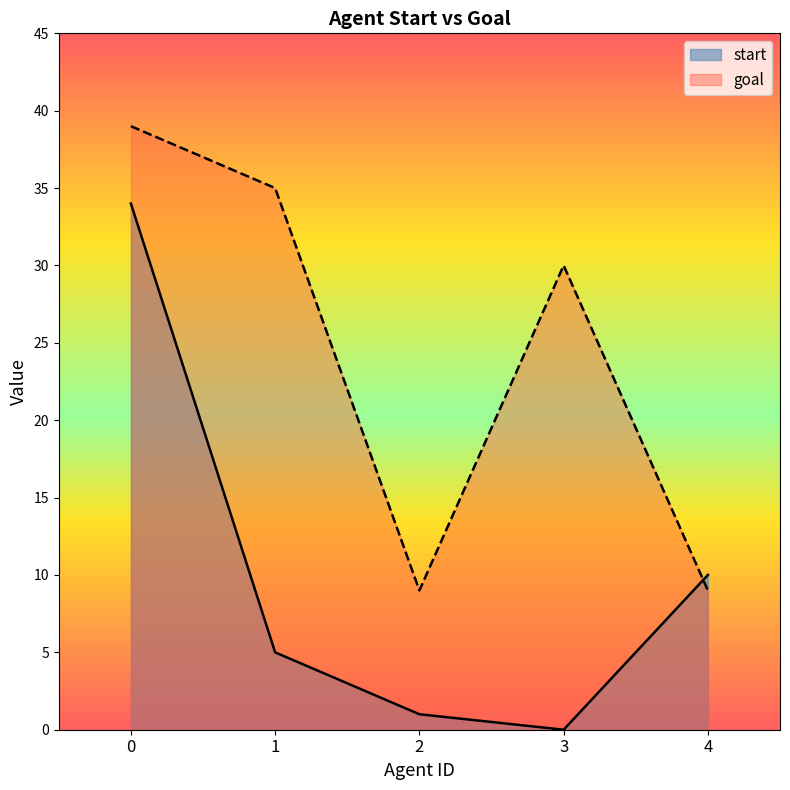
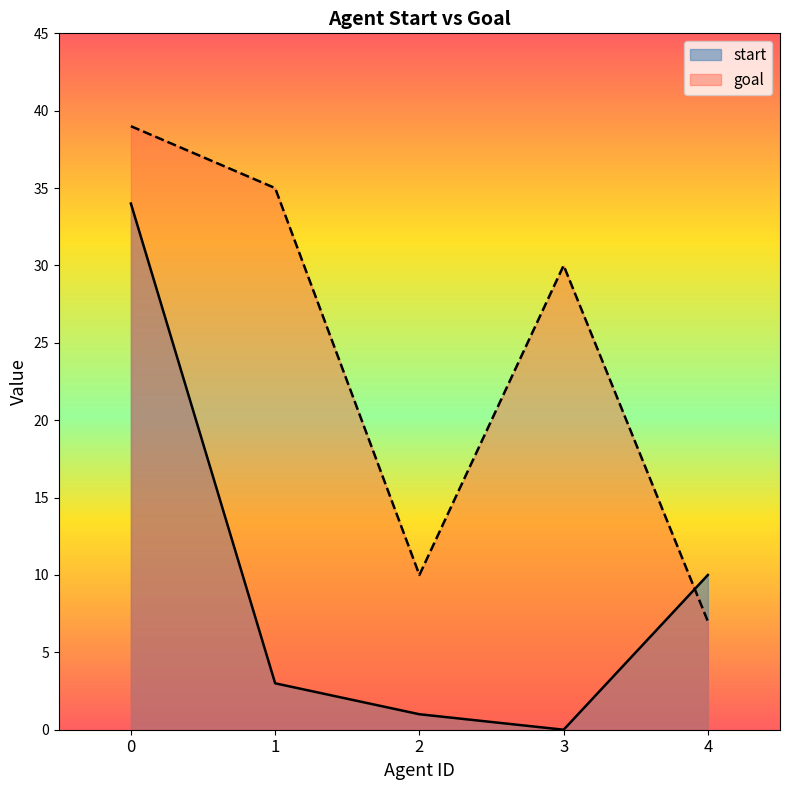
start, 1: 5 -> 3
goal, 2: 9 -> 10
goal, 4: 9 -> 7
